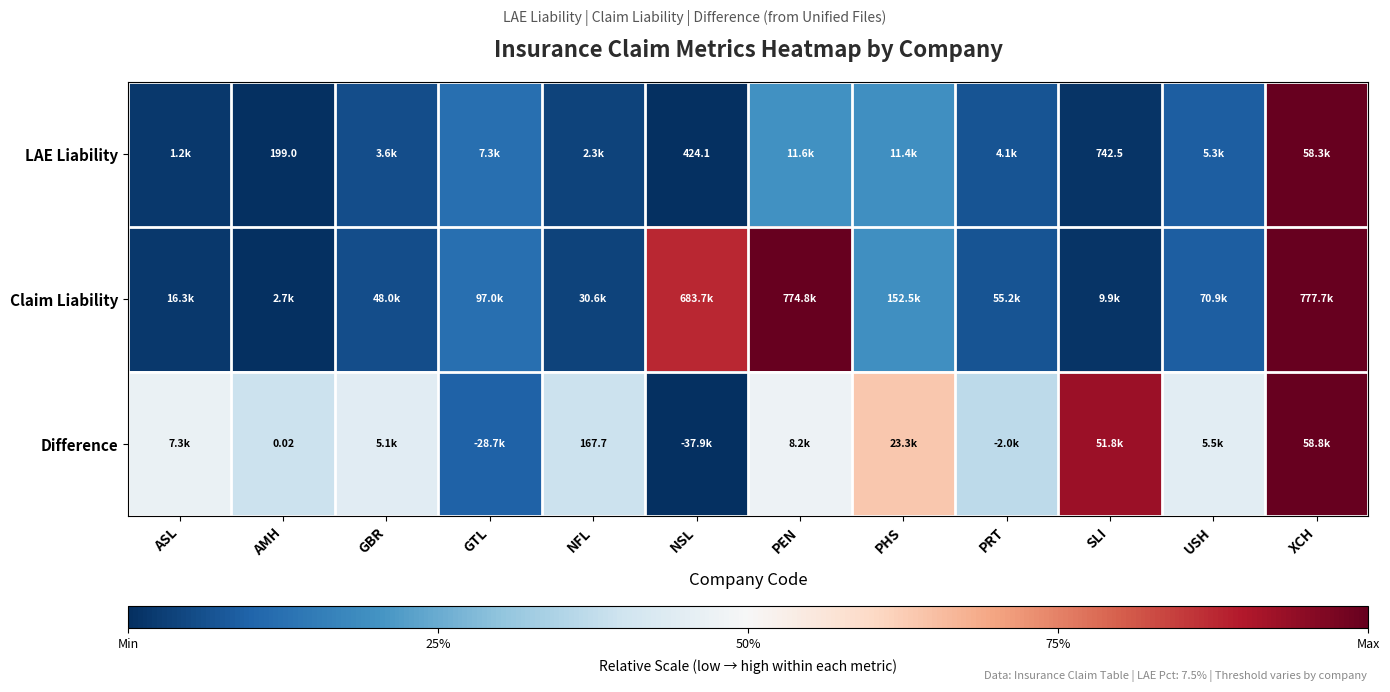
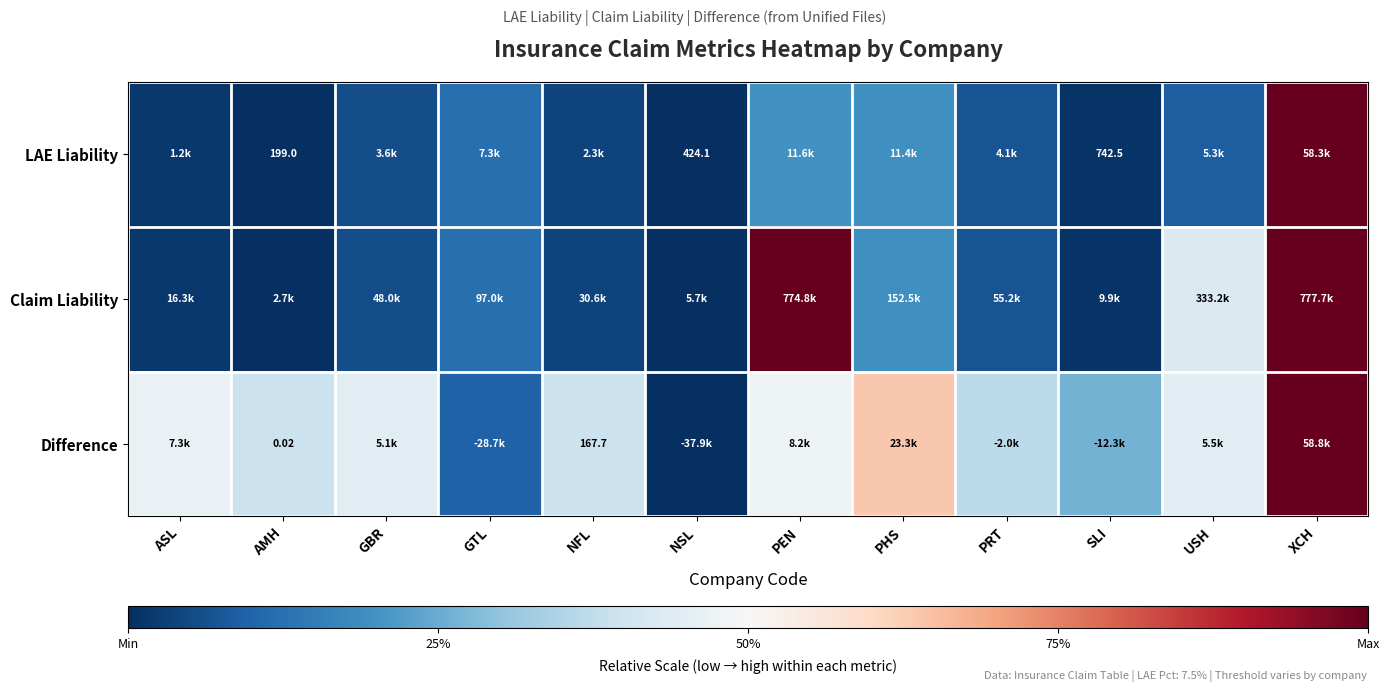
Claim Liability, NSL: 683.7k -> 5.7k
Claim Liability, USH: 70.9k -> 333.2k
Difference, SLI: 51.8k -> -12.3k
